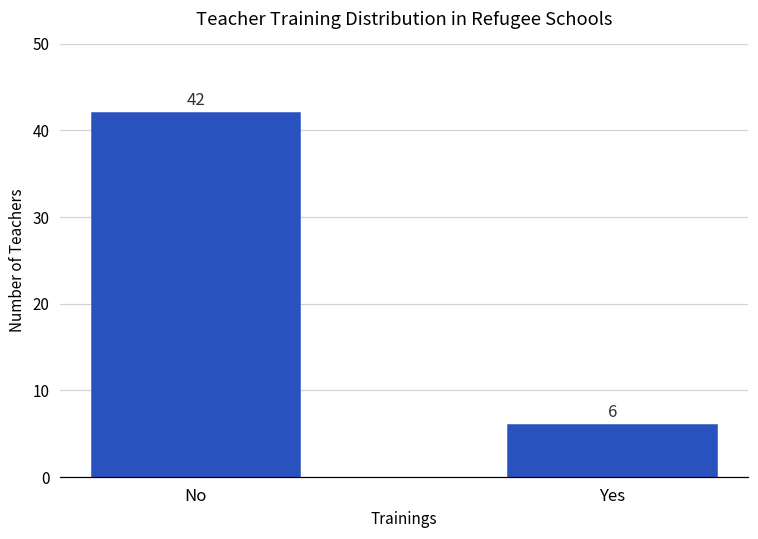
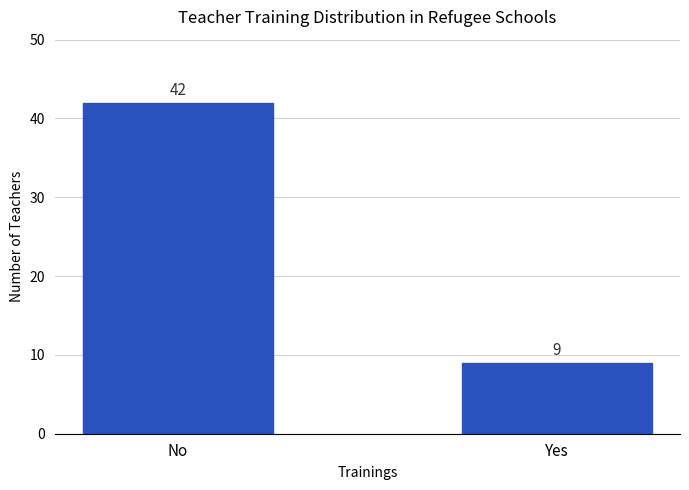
Yes: 6 -> 9
